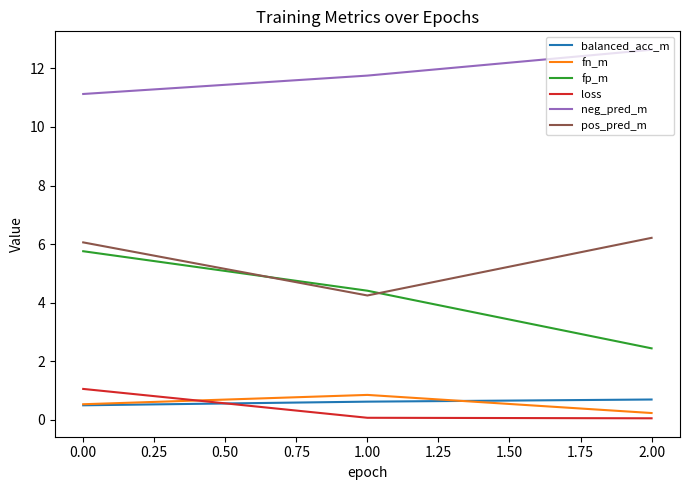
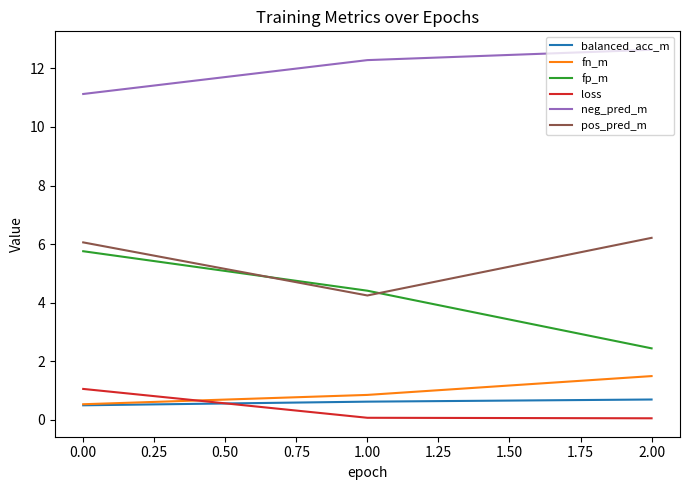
neg_pred_m, 1.00: 11.8 -> 12.3
fn_m, 2.00: 0.2 -> 1.5
